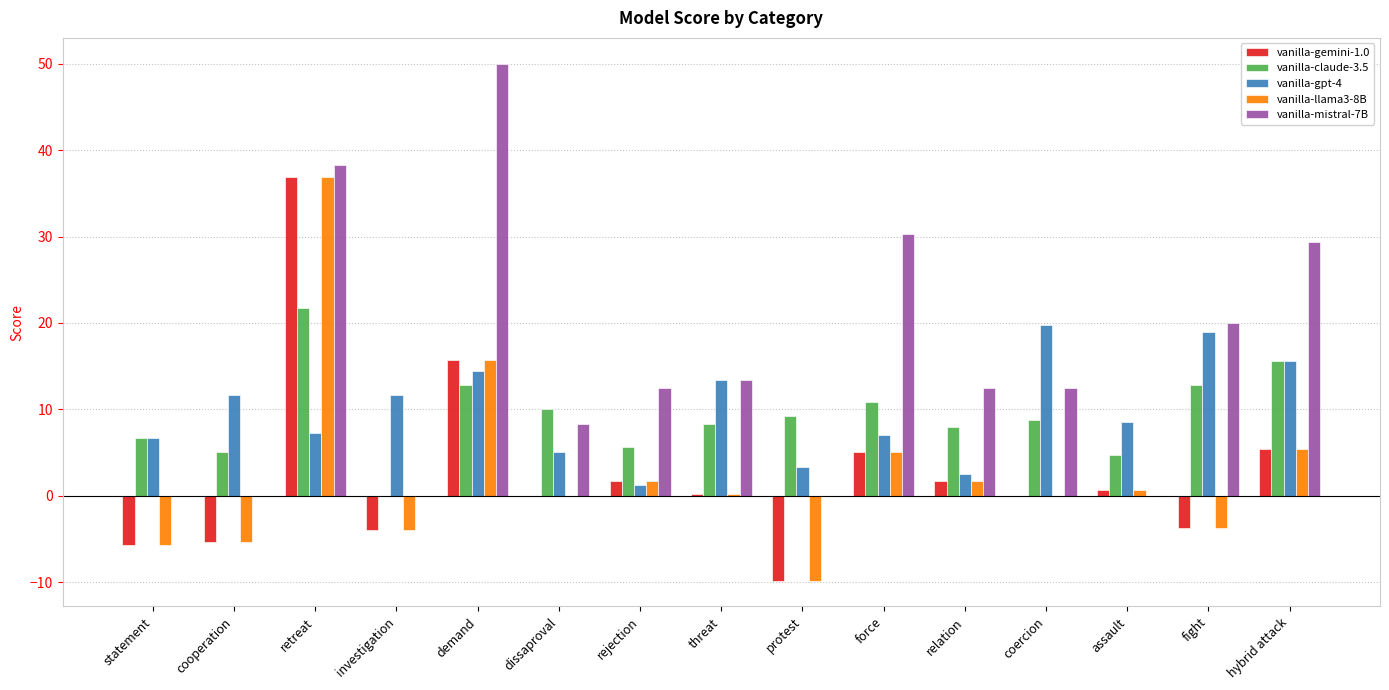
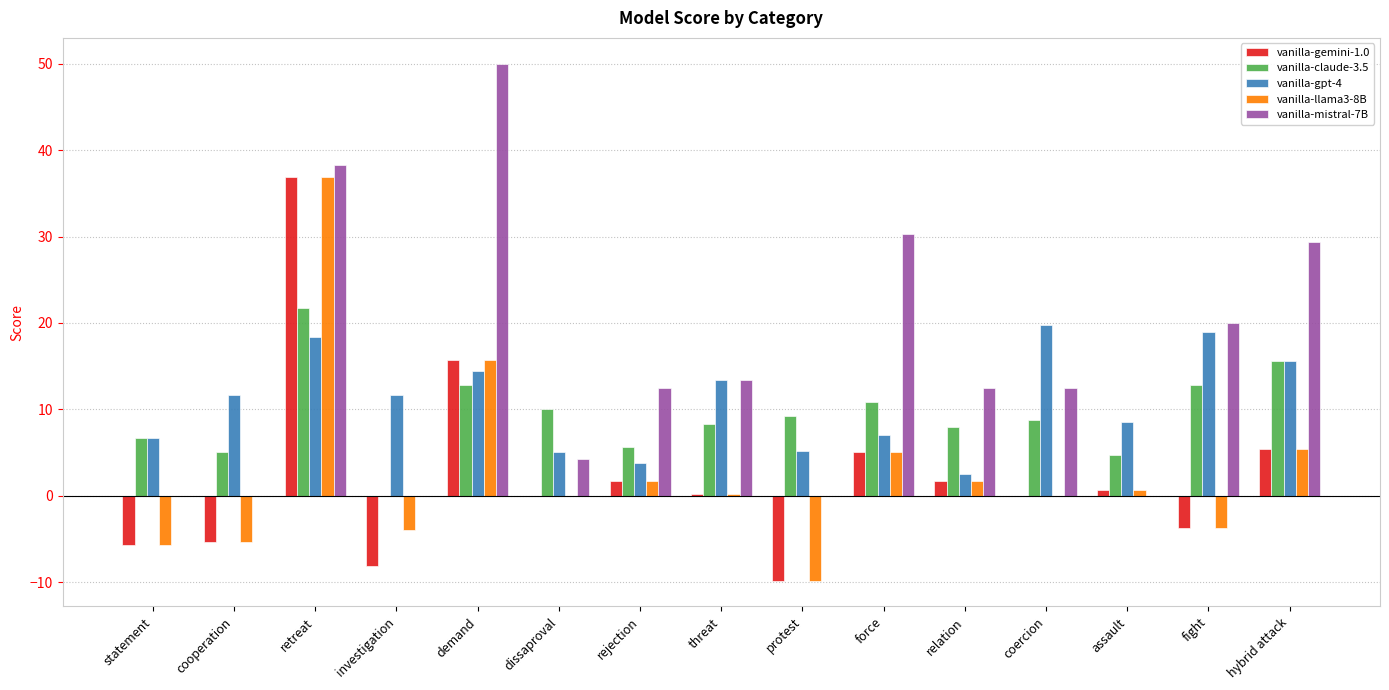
vanilla-gpt-4, retreat: 7 -> 18
vanilla-gemini-1.0, investigation: -4 -> -8
vanilla-mistral-7B, dissaproval: 8 -> 4
vanilla-gpt-4, rejection: 1 -> 4
vanilla-gpt-4, protest: 3 -> 5
